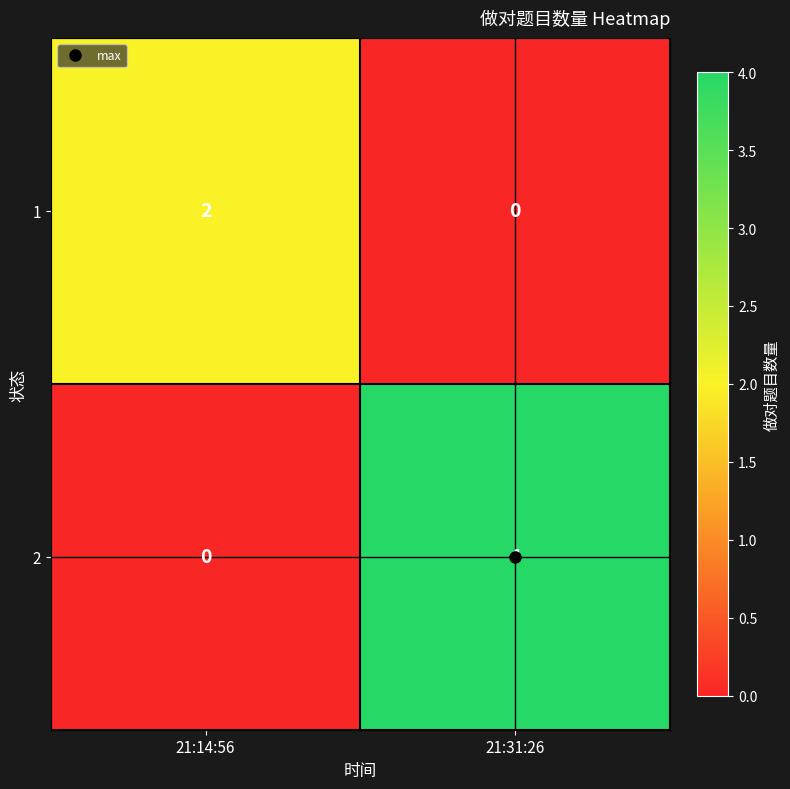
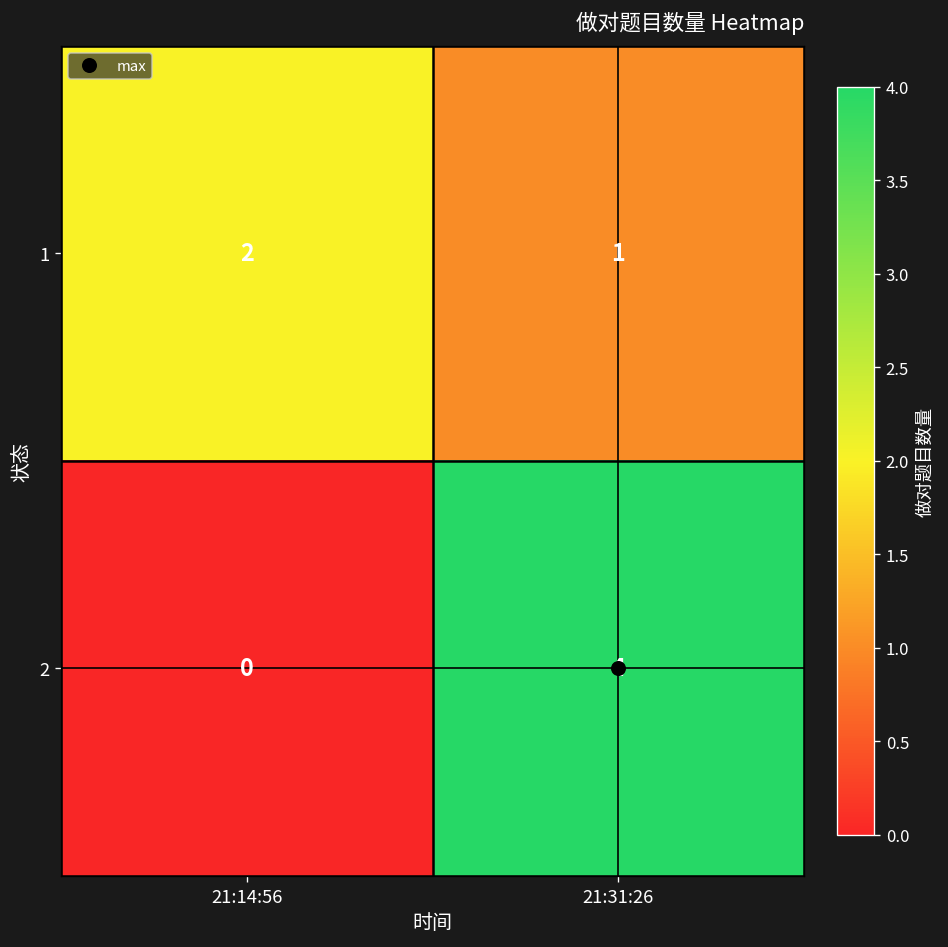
1, 21:31:26: 0 -> 1
